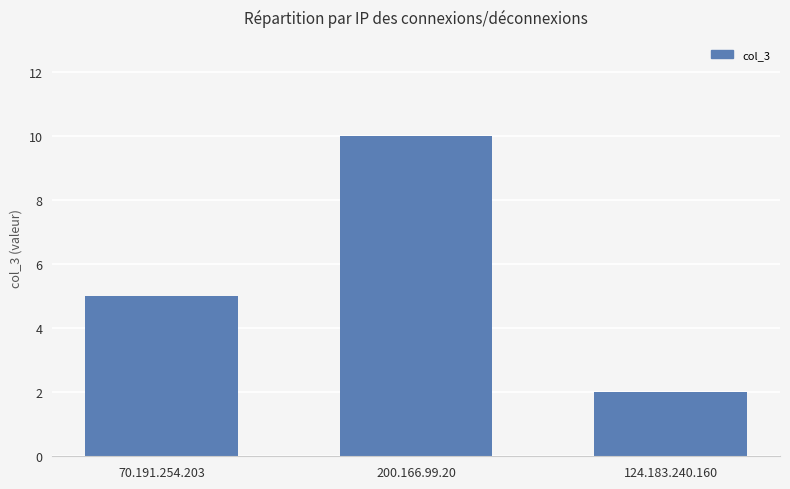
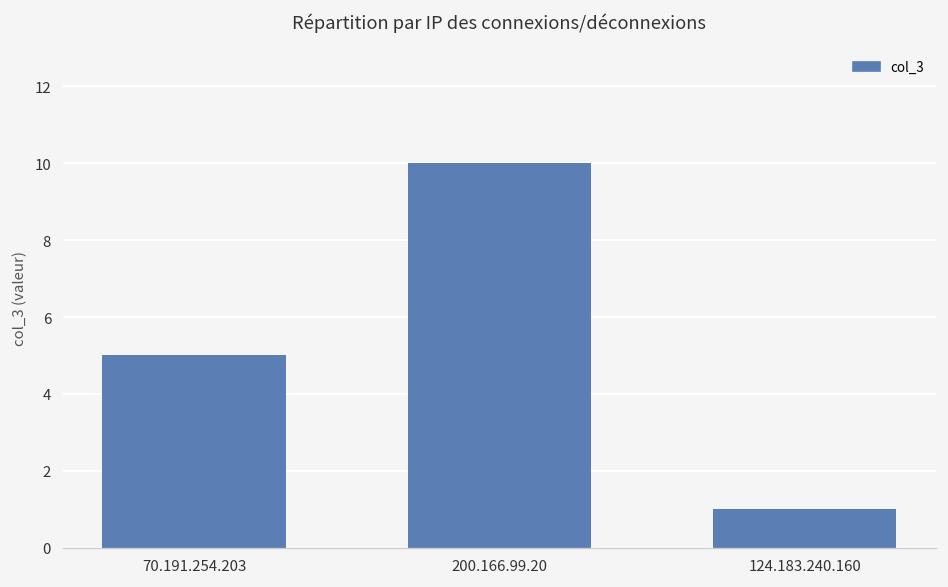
124.183.240.160: 2 -> 1
